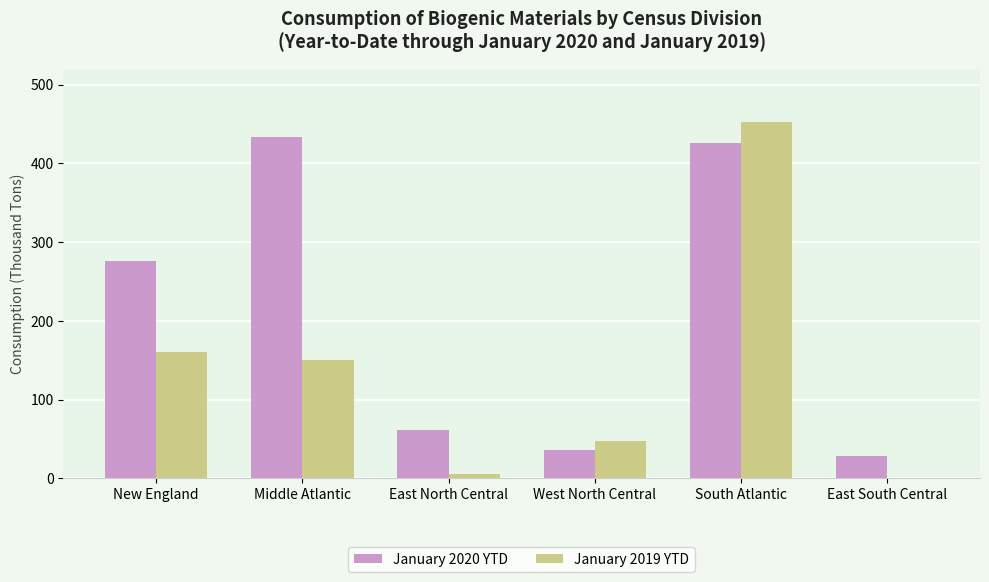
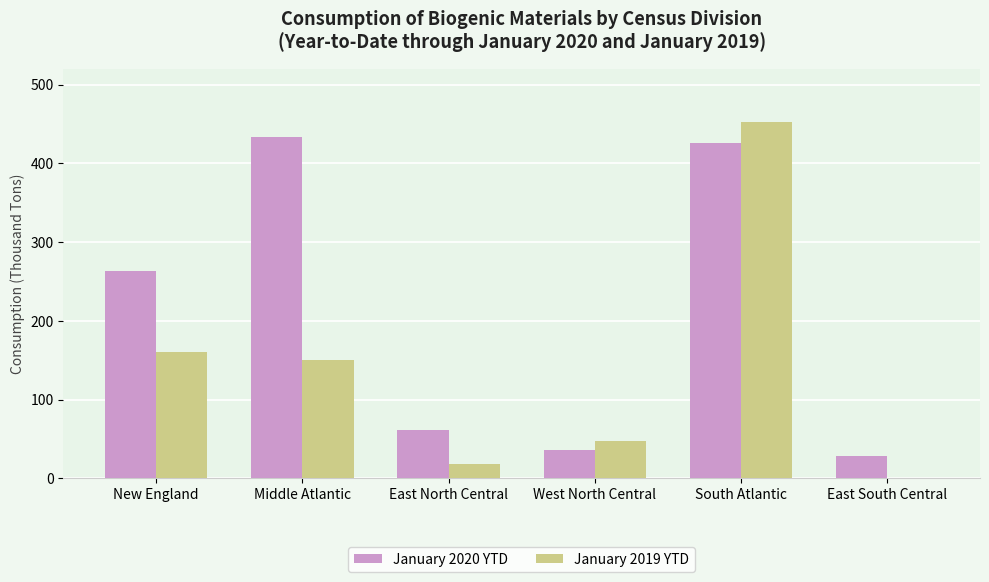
January 2020 YTD, New England: 280 -> 260
January 2019 YTD, East North Central: 10 -> 20
